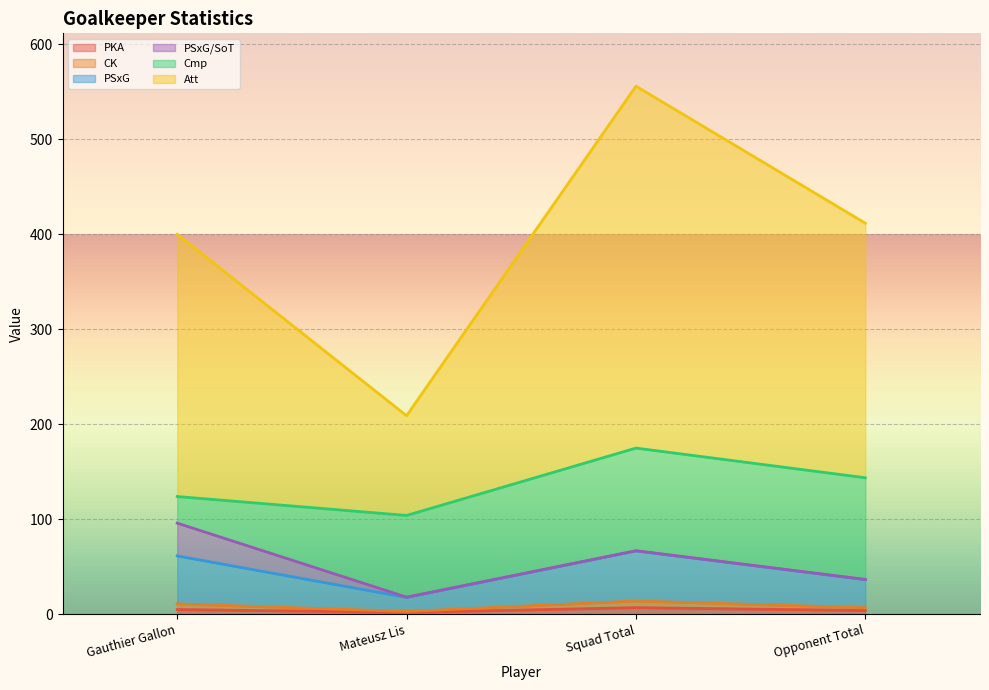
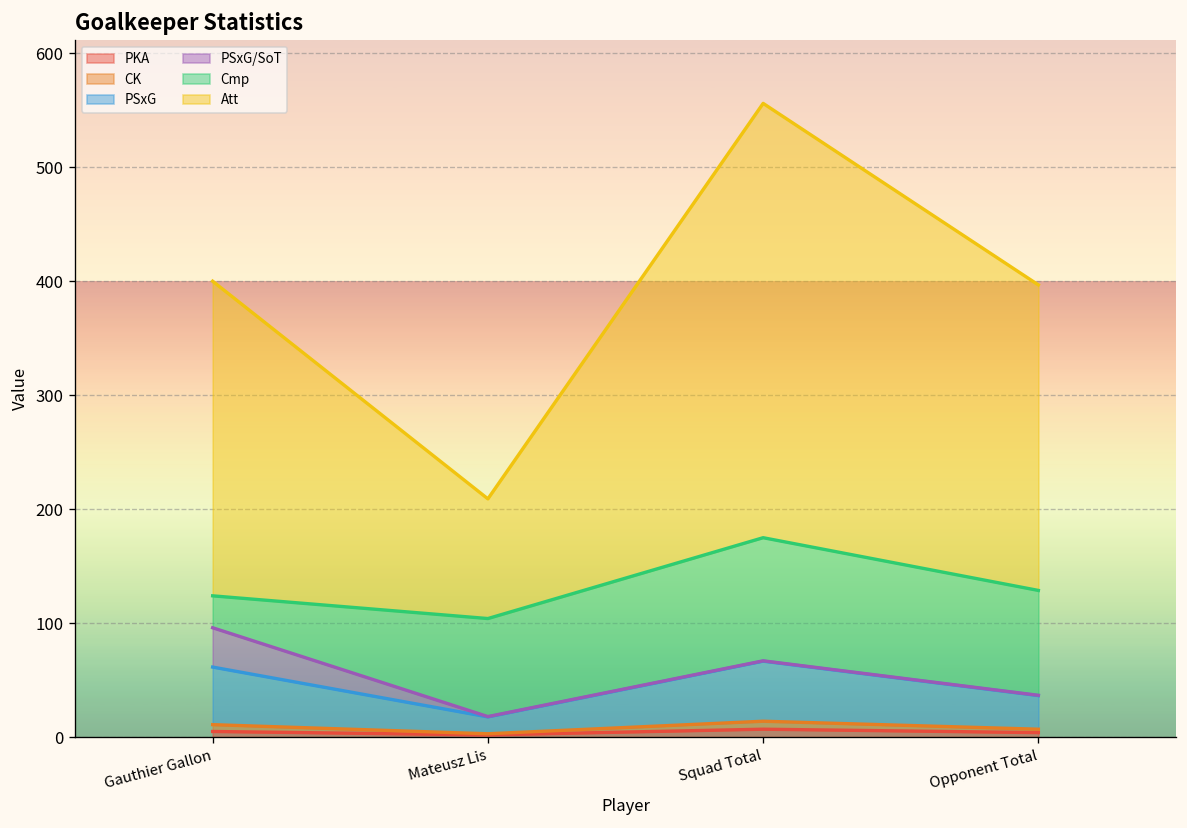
Cmp, Opponent Total: 110 -> 90
